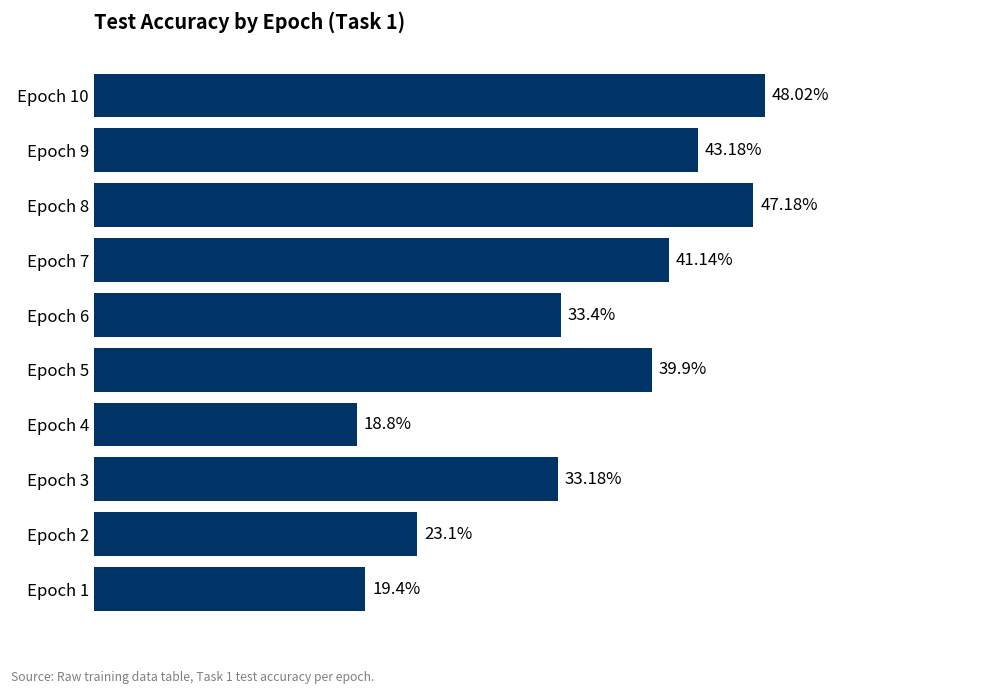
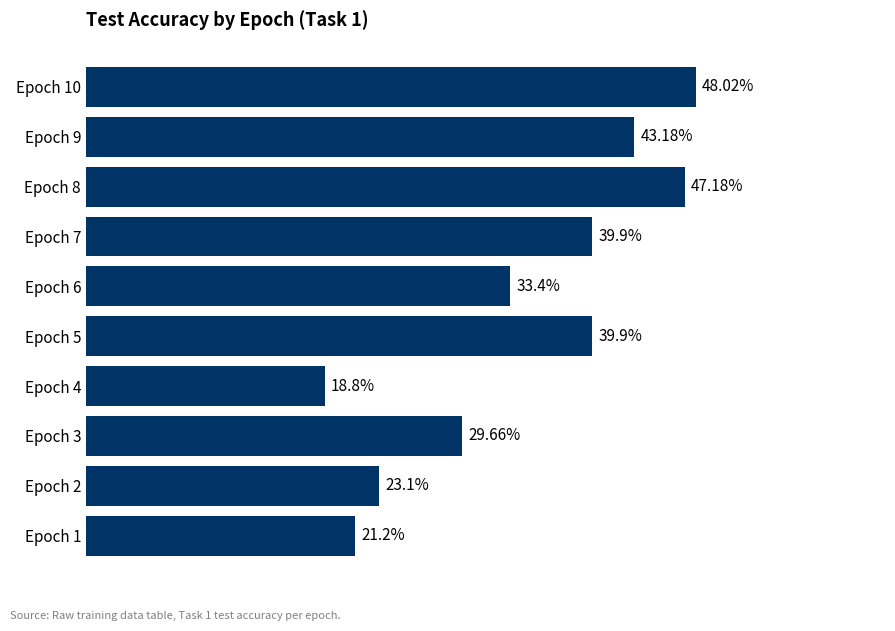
Epoch 7: 41.14% -> 39.9%
Epoch 3: 33.18% -> 29.66%
Epoch 1: 19.4% -> 21.2%
